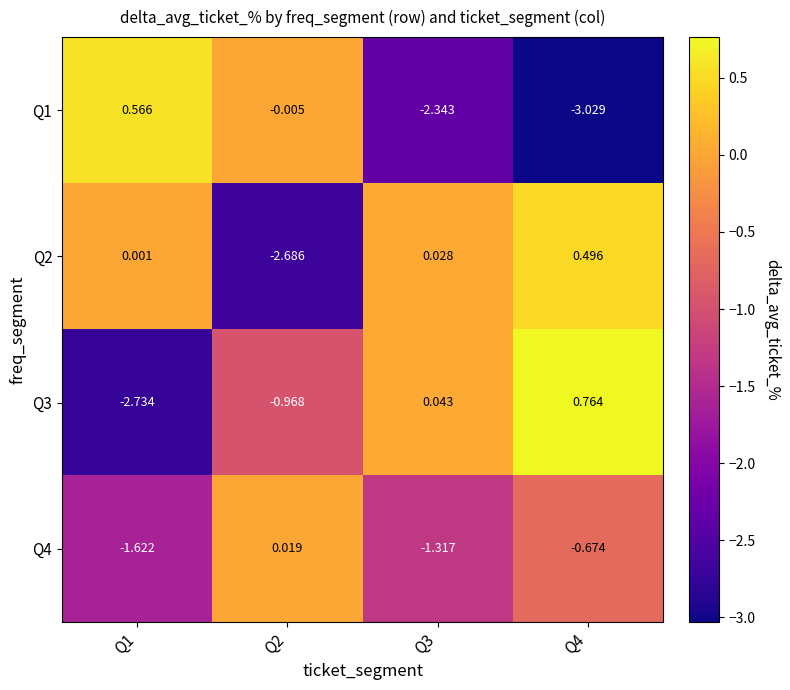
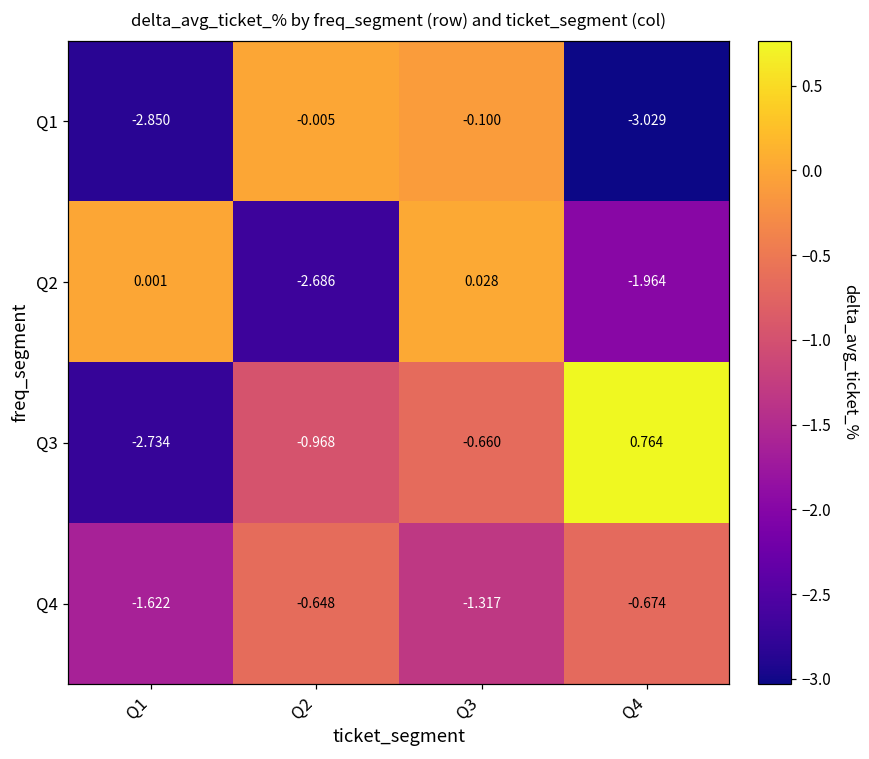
Q1, Q1: 0.566 -> -2.850
Q1, Q3: -2.343 -> -0.100
Q2, Q4: 0.496 -> -1.964
Q3, Q3: 0.043 -> -0.660
Q4, Q2: 0.019 -> -0.648
